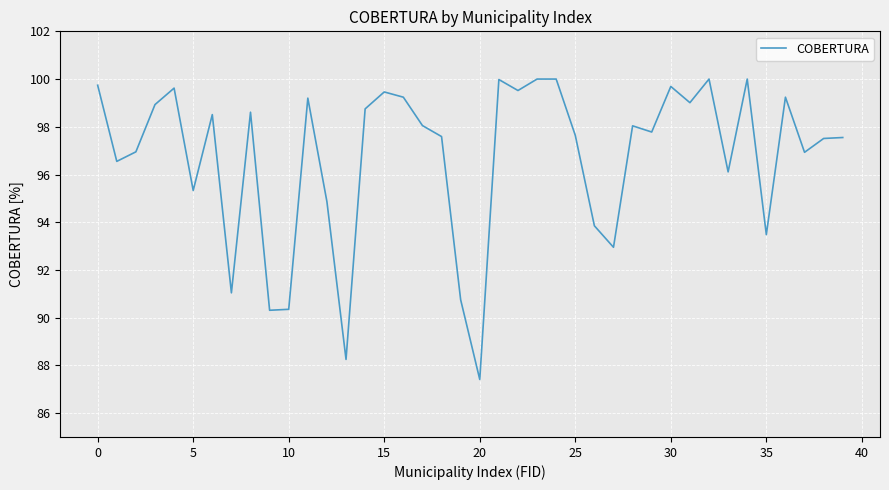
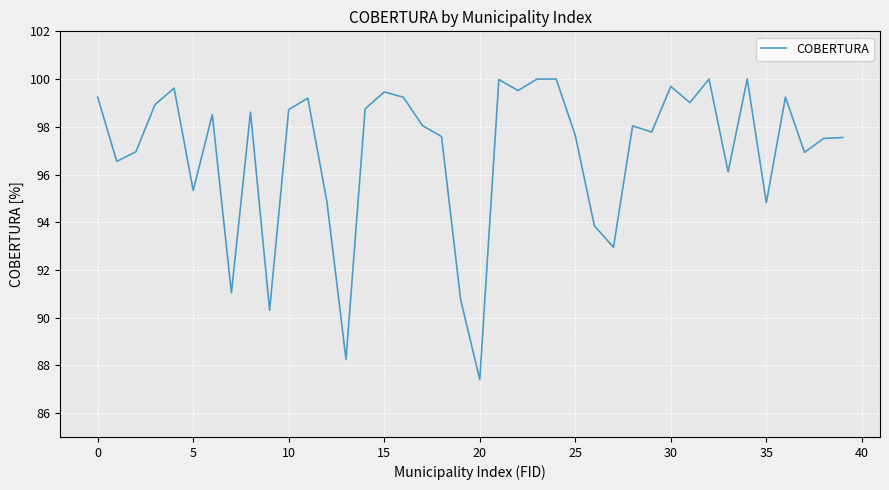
0: 99.7 -> 99.2
10: 90.4 -> 98.7
35: 93.5 -> 94.8
